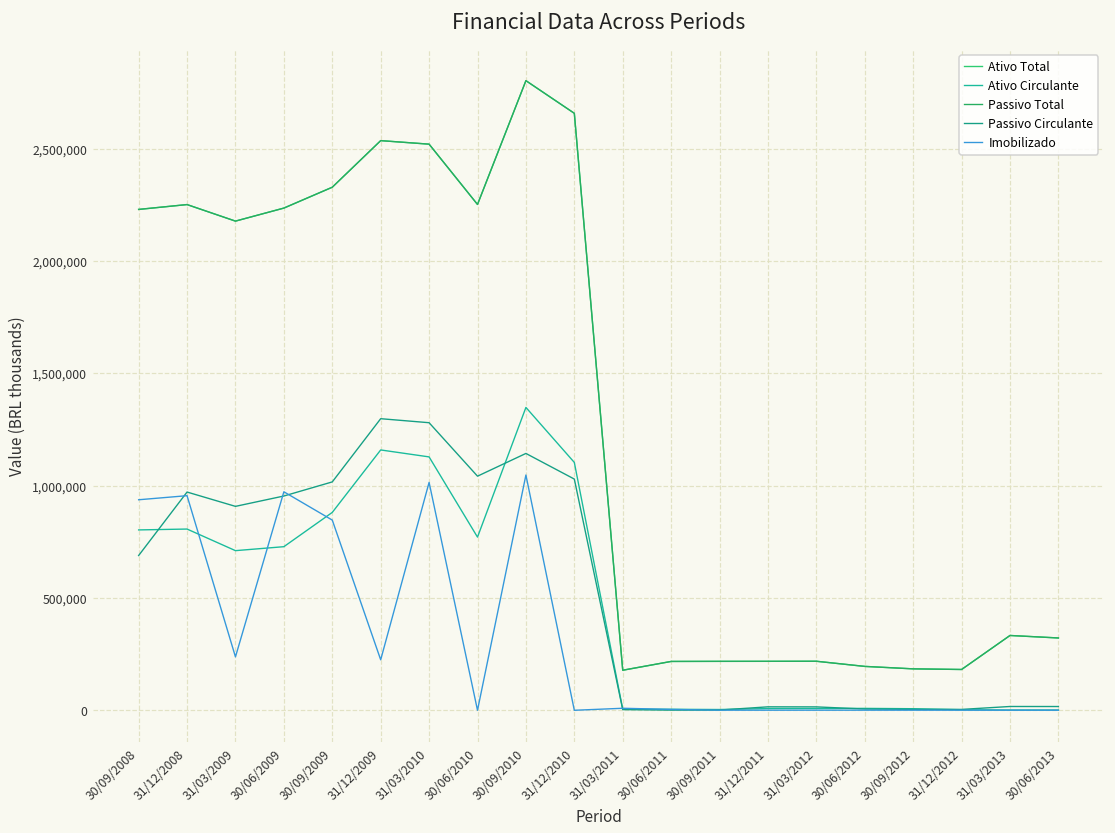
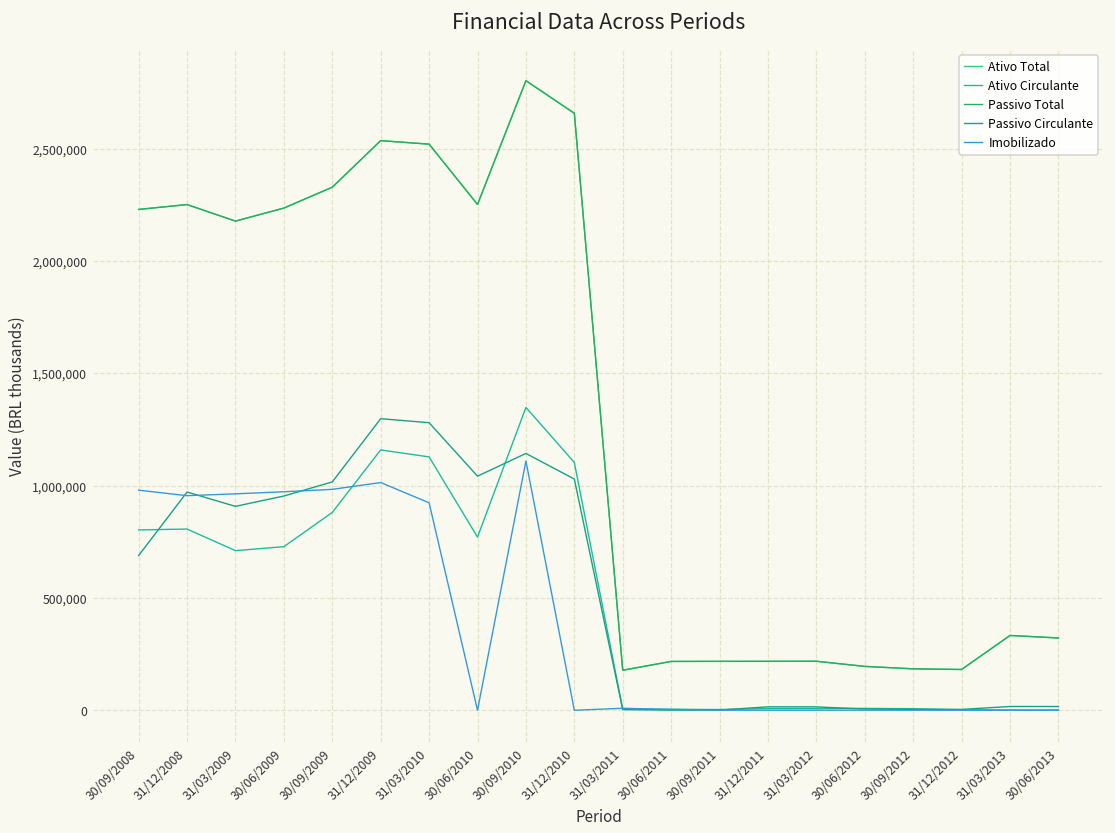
Imobilizado, 30/09/2008: 940,000 -> 980,000
Imobilizado, 31/03/2009: 240,000 -> 960,000
Imobilizado, 30/09/2009: 850,000 -> 980,000
Imobilizado, 31/12/2009: 220,000 -> 1,010,000
Imobilizado, 31/03/2010: 1,010,000 -> 920,000
Imobilizado, 30/09/2010: 1,050,000 -> 1,110,000
